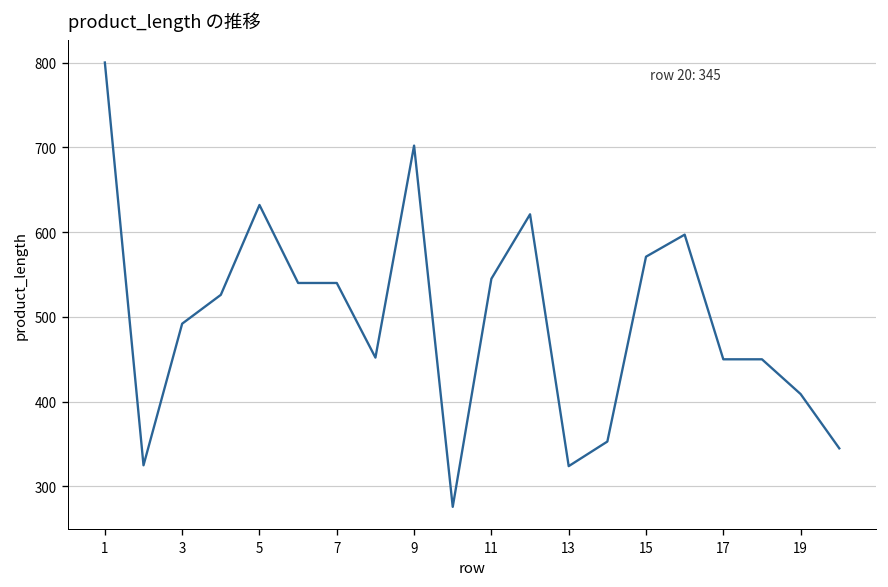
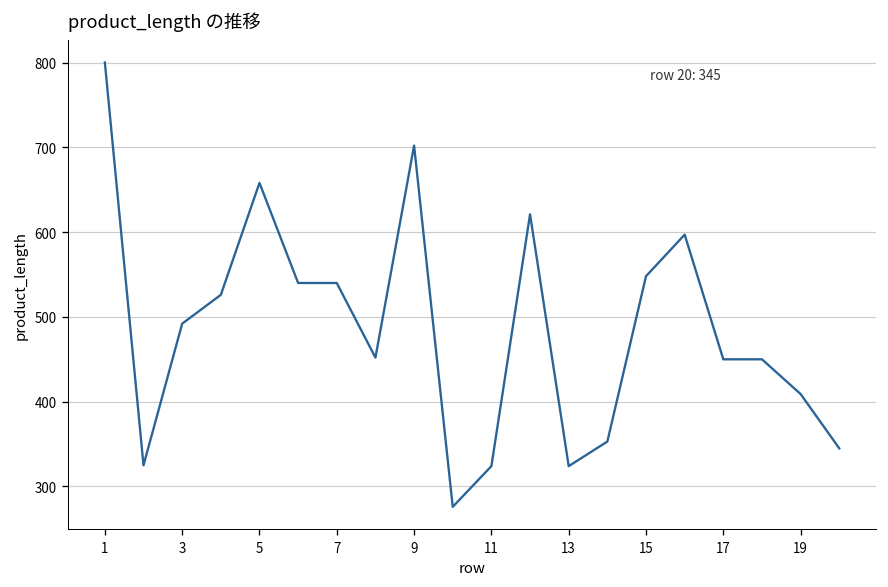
5: 630 -> 660
11: 550 -> 320
15: 570 -> 550
